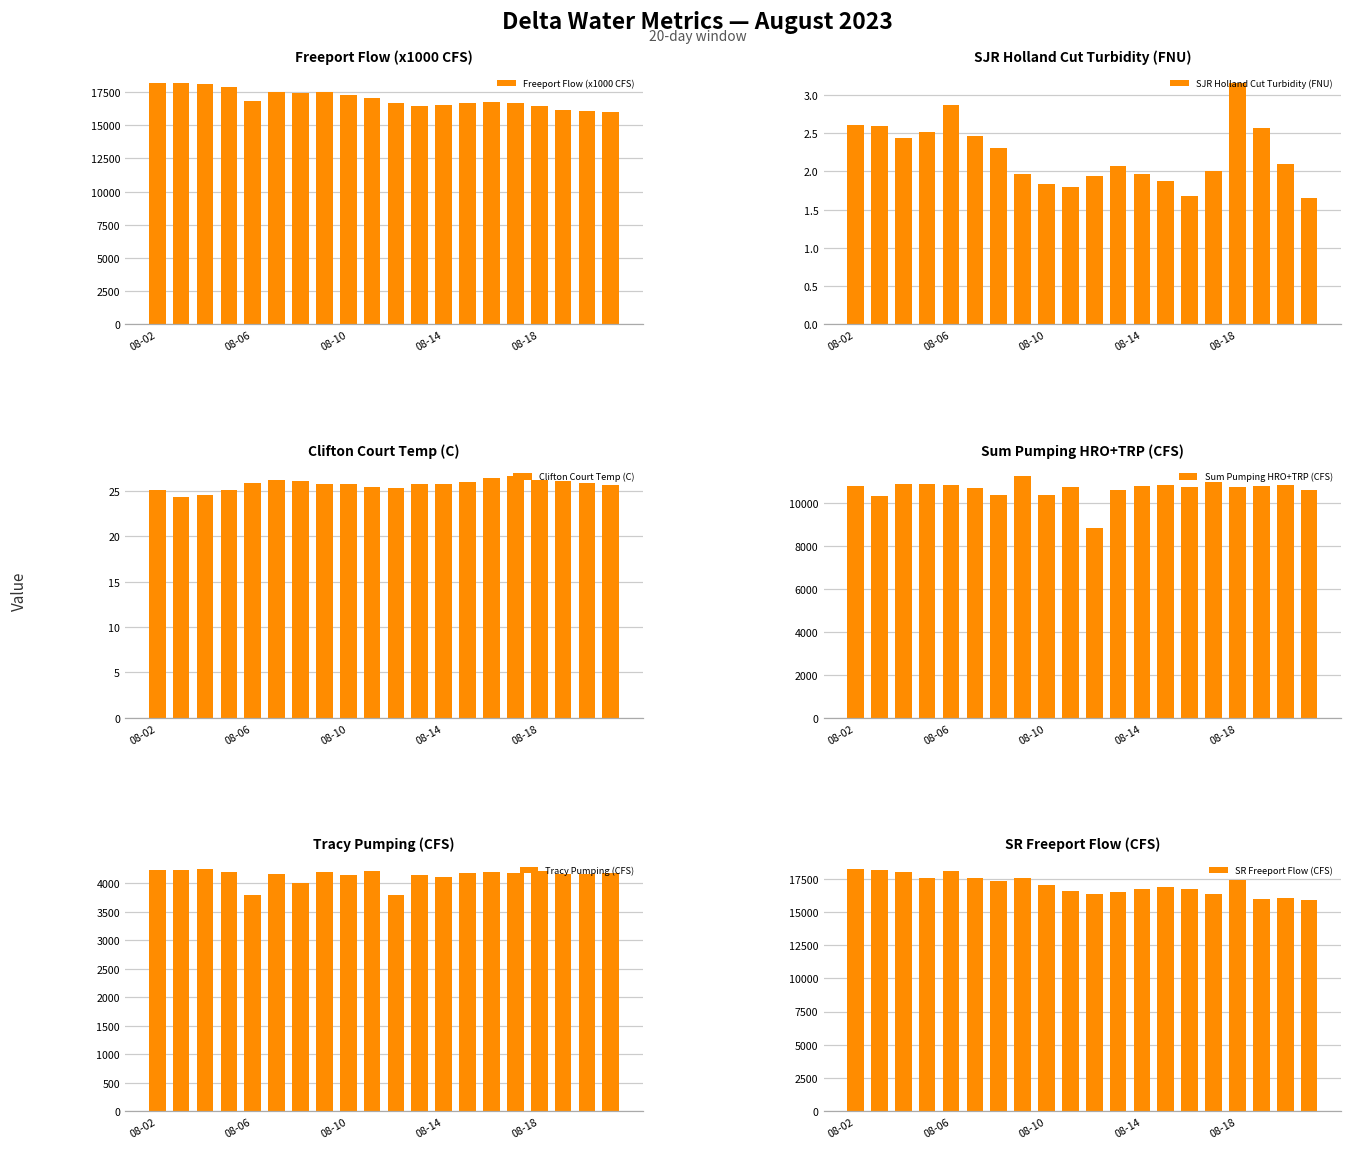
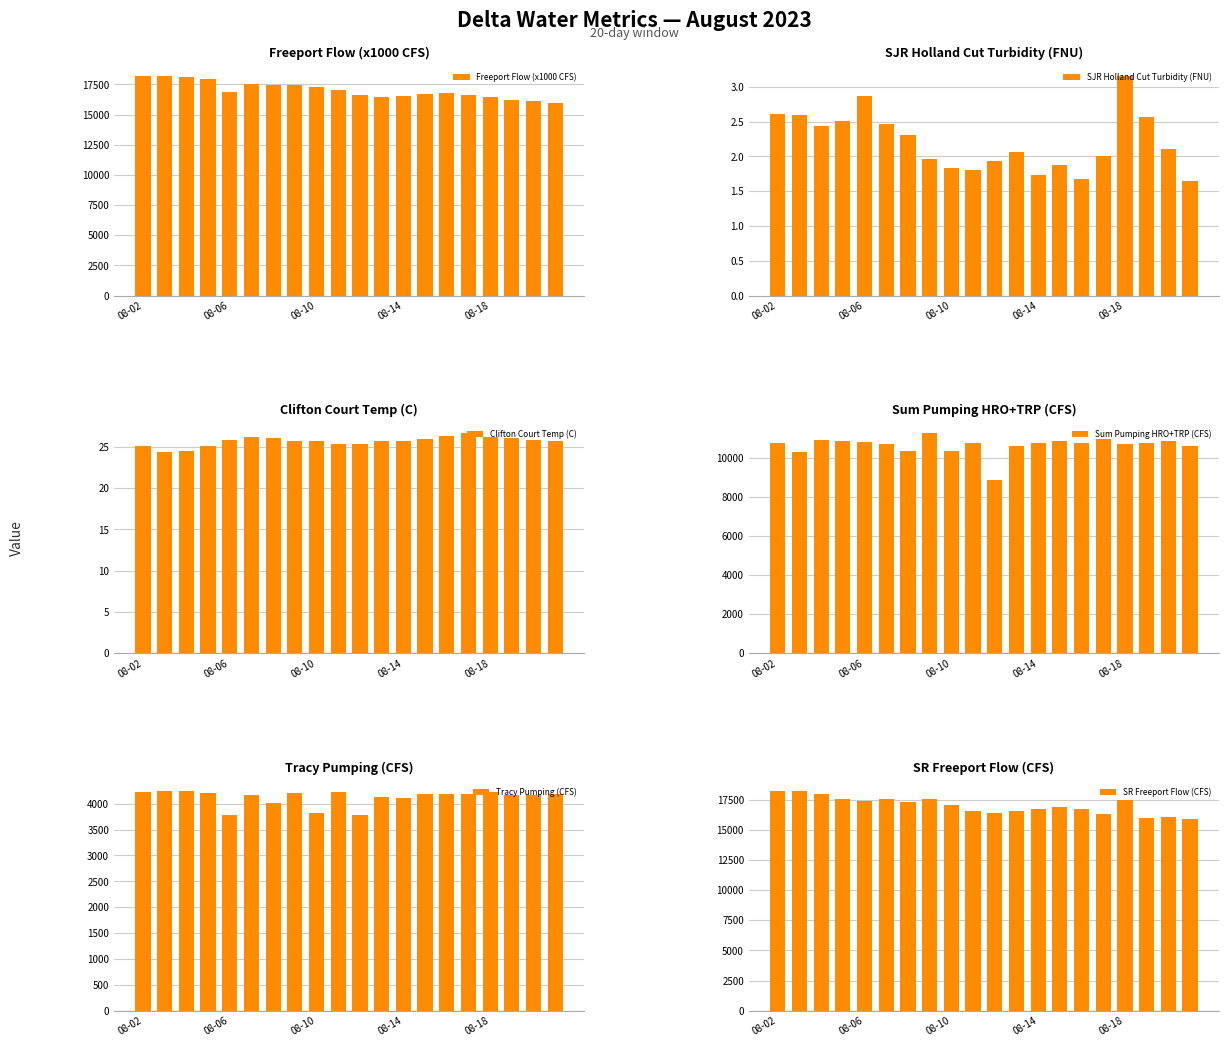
SJR Holland Cut Turbidity (FNU), 08-14: 2.0 -> 1.7
Tracy Pumping (CFS), 08-10: 4100 -> 3800
SR Freeport Flow (CFS), 08-06: 18100 -> 17400
